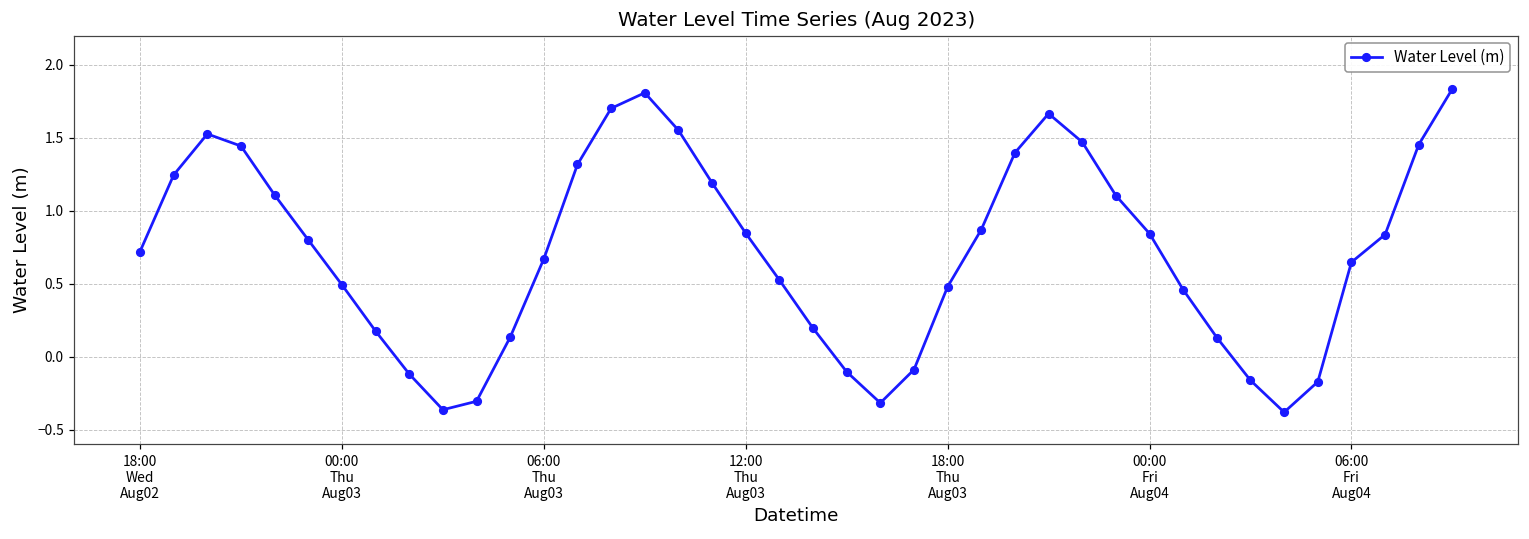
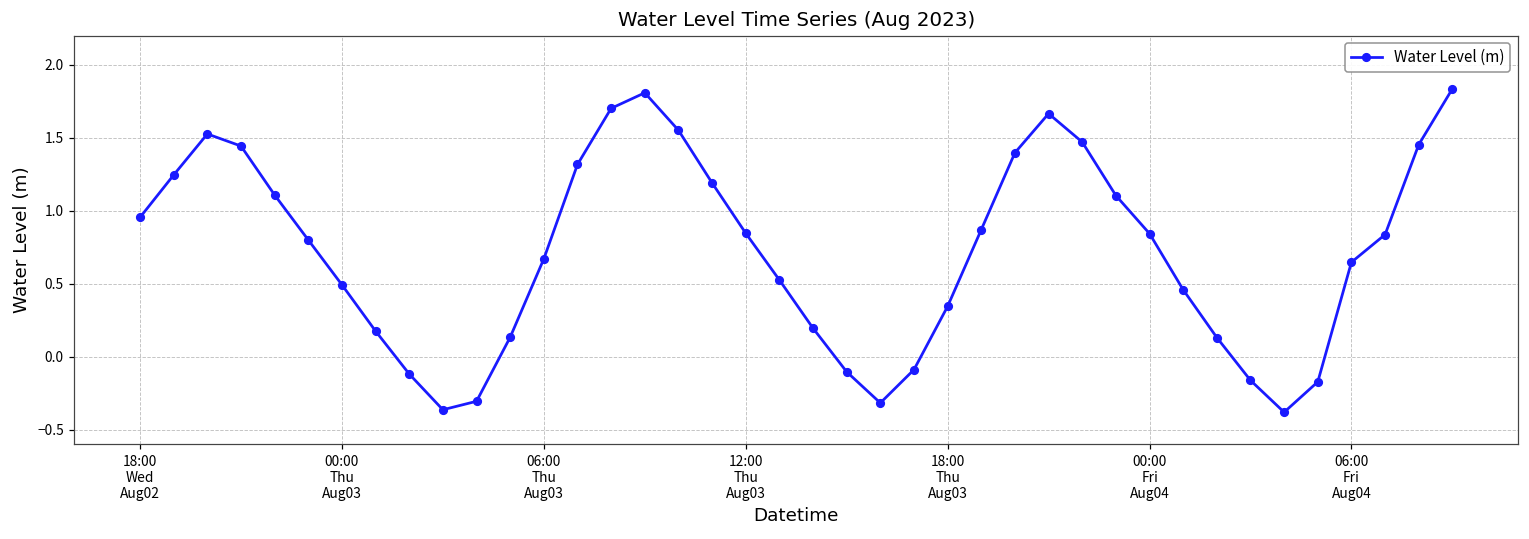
18:00 Wed Aug02: 0.72 -> 0.95
18:00 Thu Aug03: 0.48 -> 0.34
